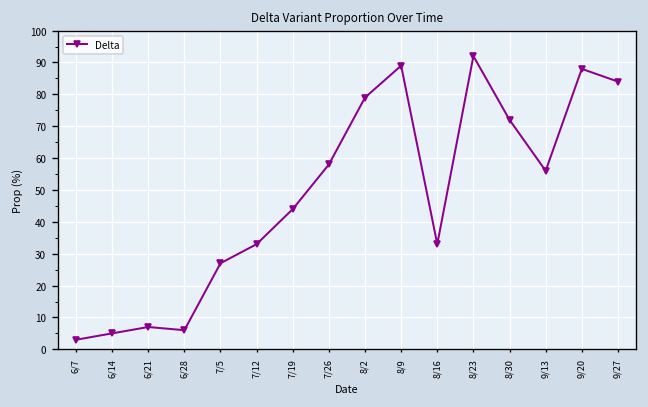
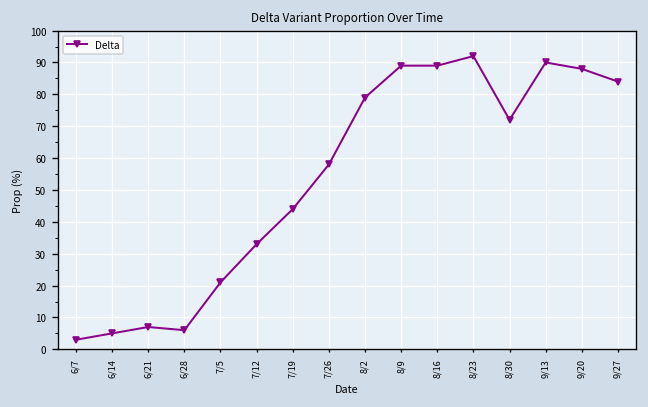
7/5: 27 -> 21
8/16: 33 -> 89
9/13: 56 -> 90
